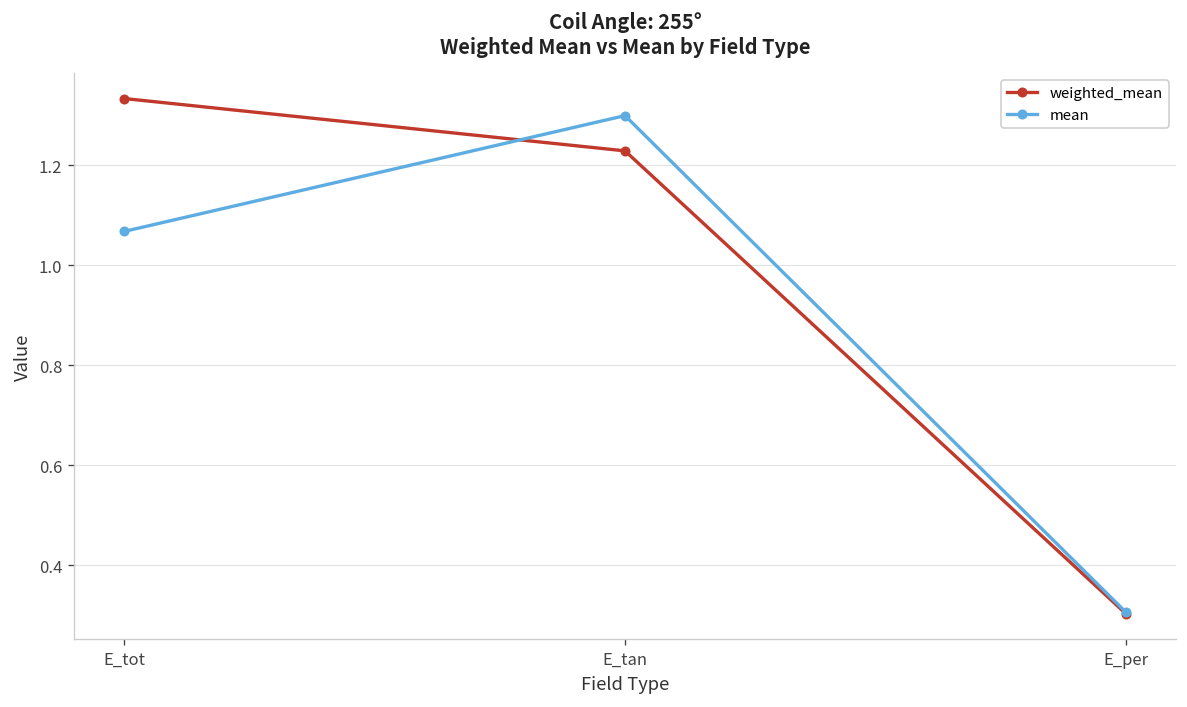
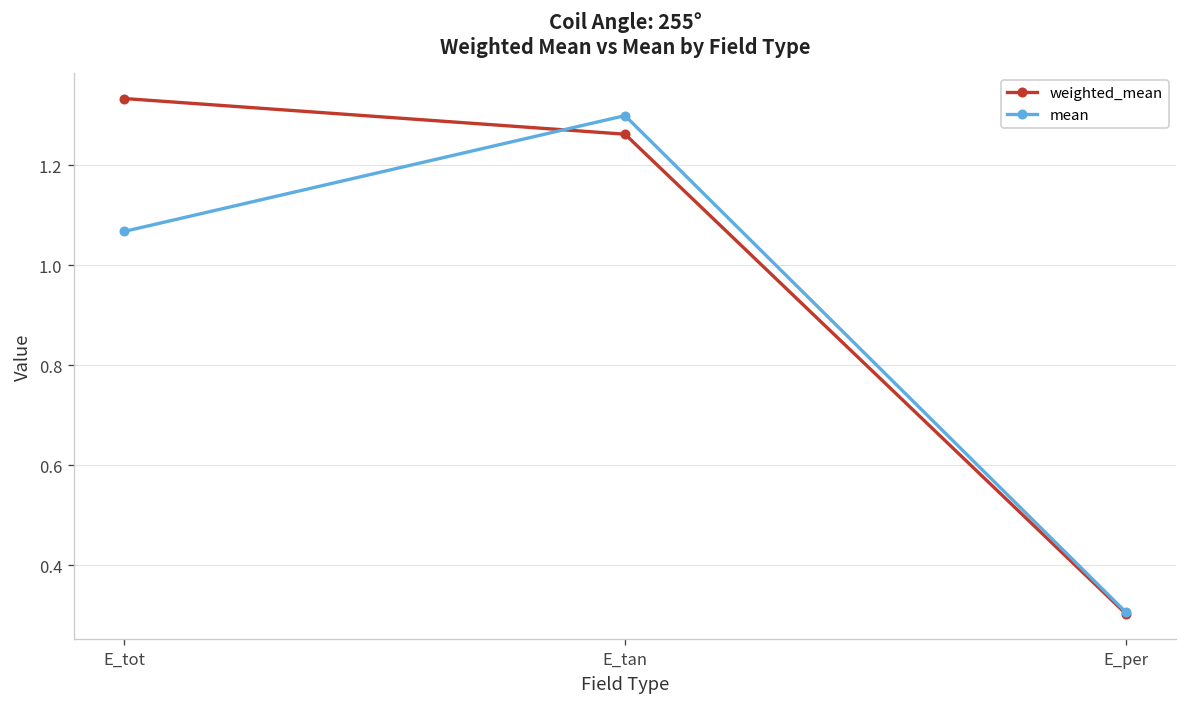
weighted_mean, E_tan: 1.23 -> 1.26
